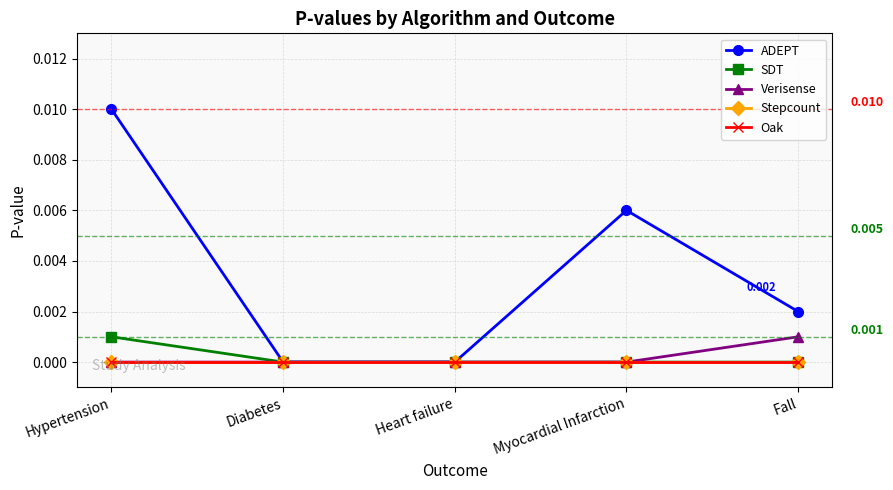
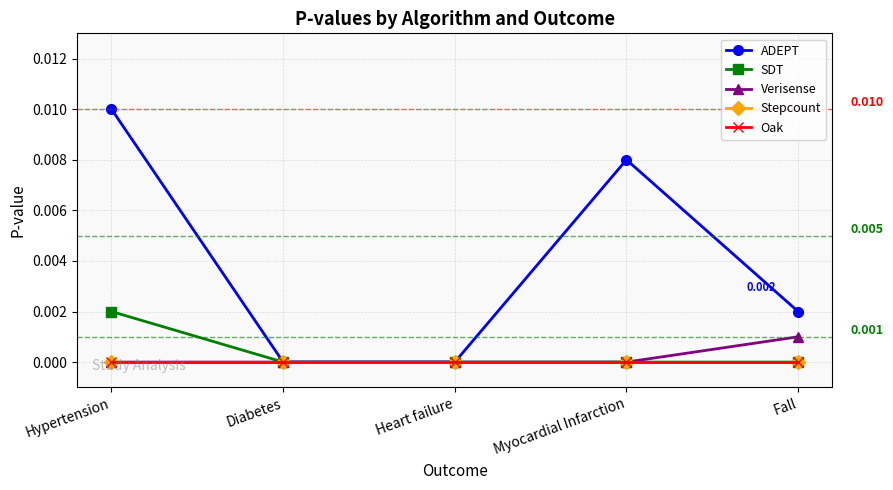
SDT, Hypertension: 0.001 -> 0.002
ADEPT, Myocardial Infarction: 0.006 -> 0.008
